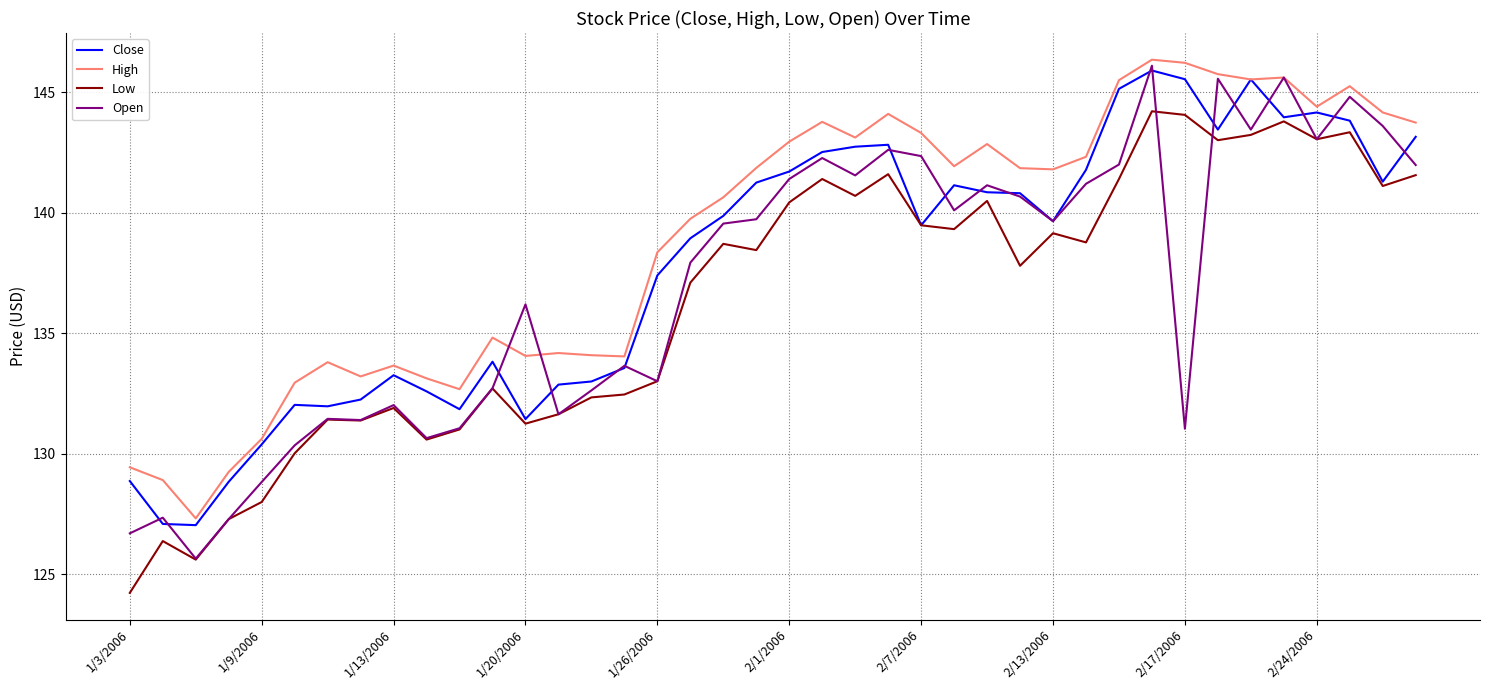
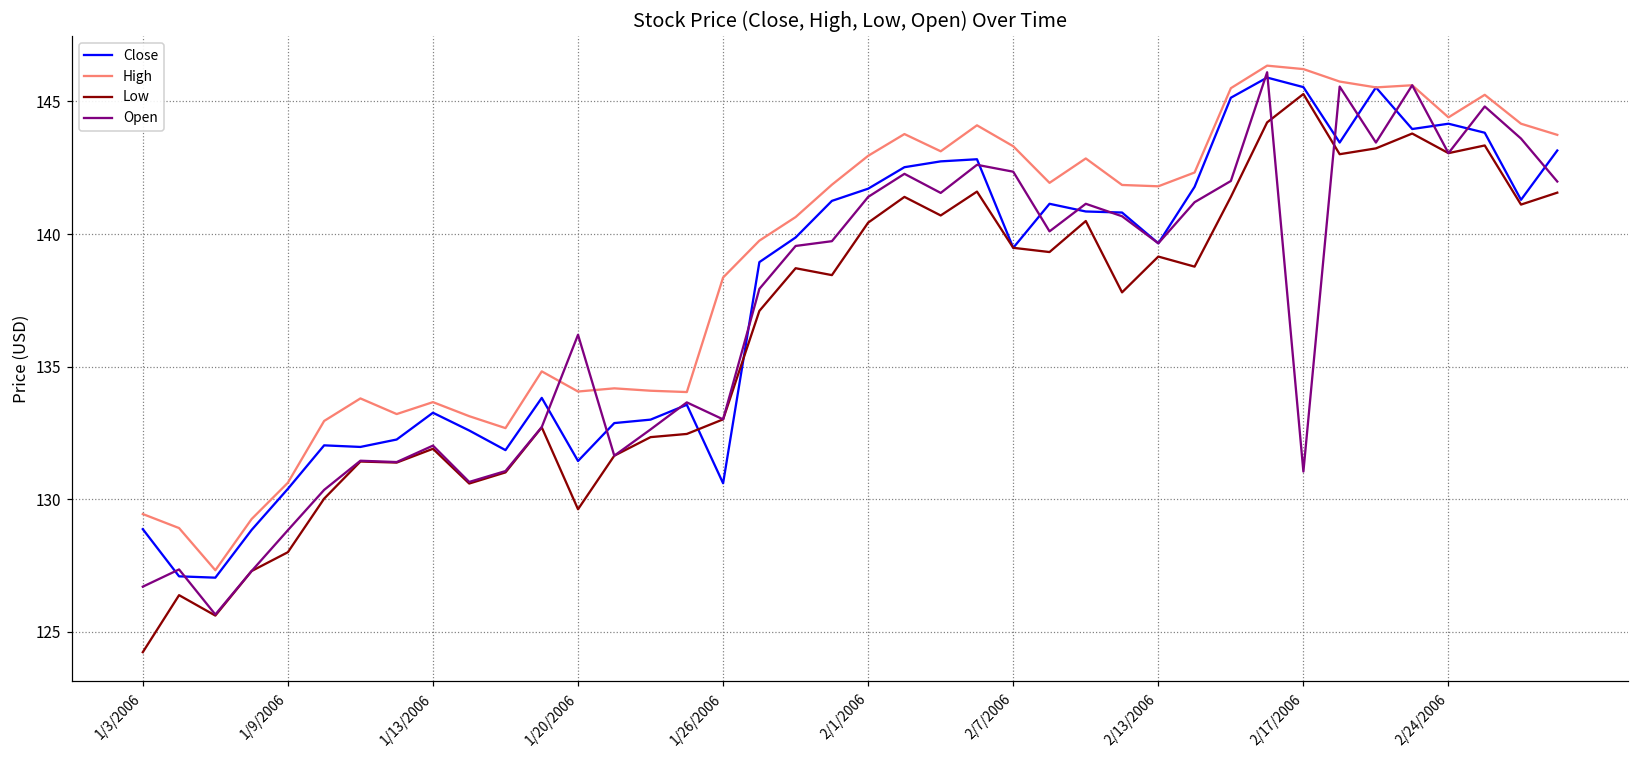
Low, 1/20/2006: 131.3 -> 129.6
Close, 1/26/2006: 137.4 -> 130.6
Low, 2/17/2006: 144.1 -> 145.3
